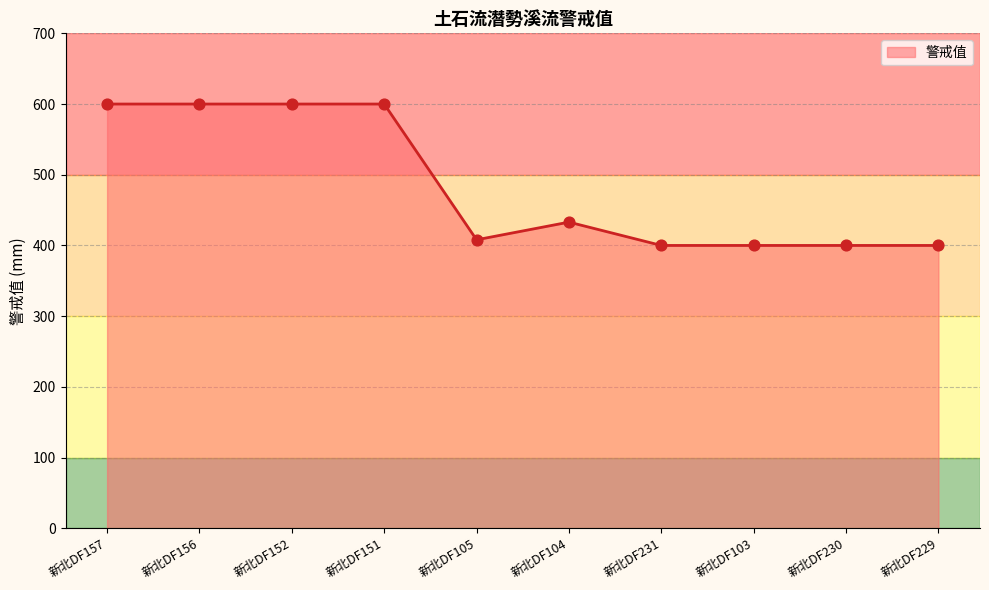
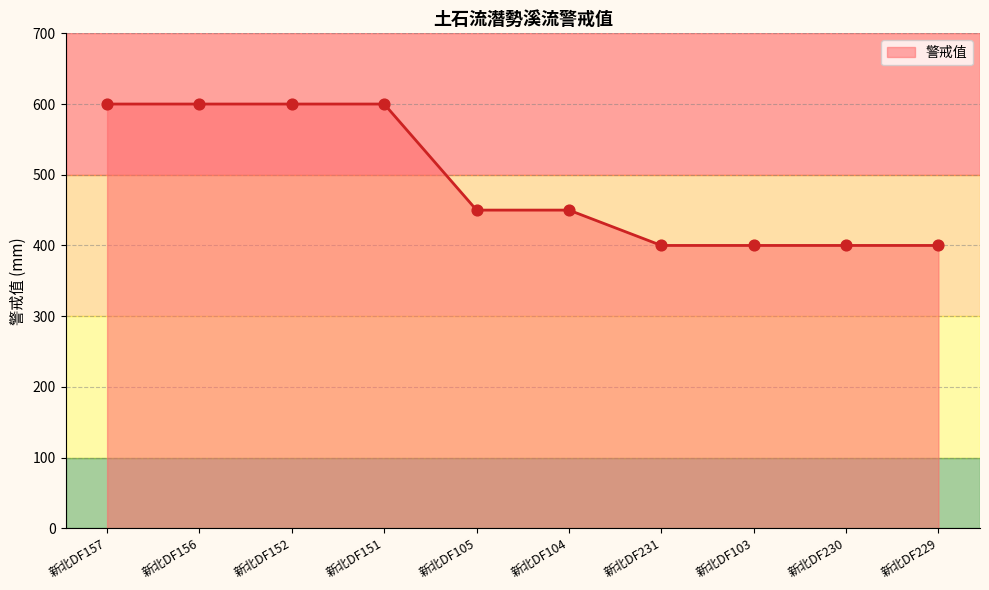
新北DF105: 410 -> 450
新北DF104: 430 -> 450
